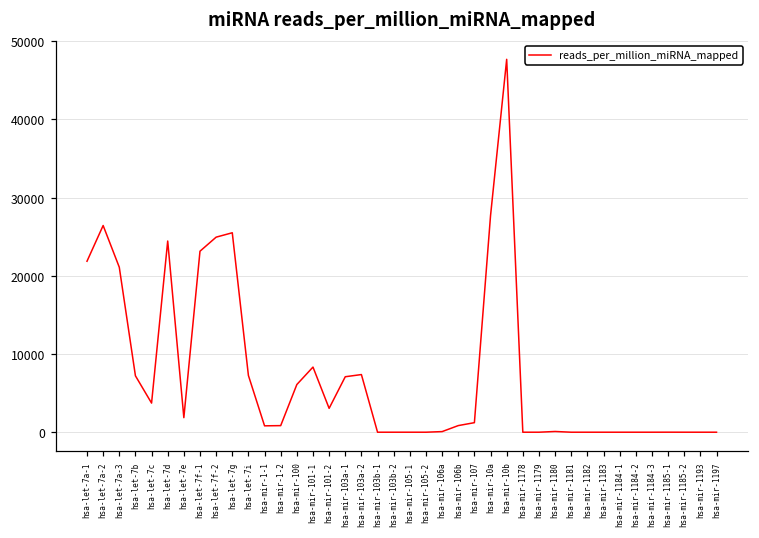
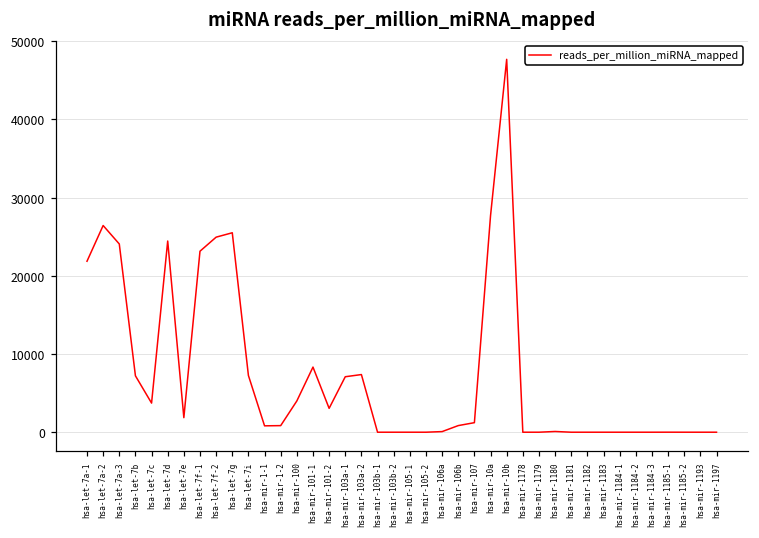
hsa-let-7a-3: 21000 -> 24000
hsa-mir-100: 6000 -> 4000
